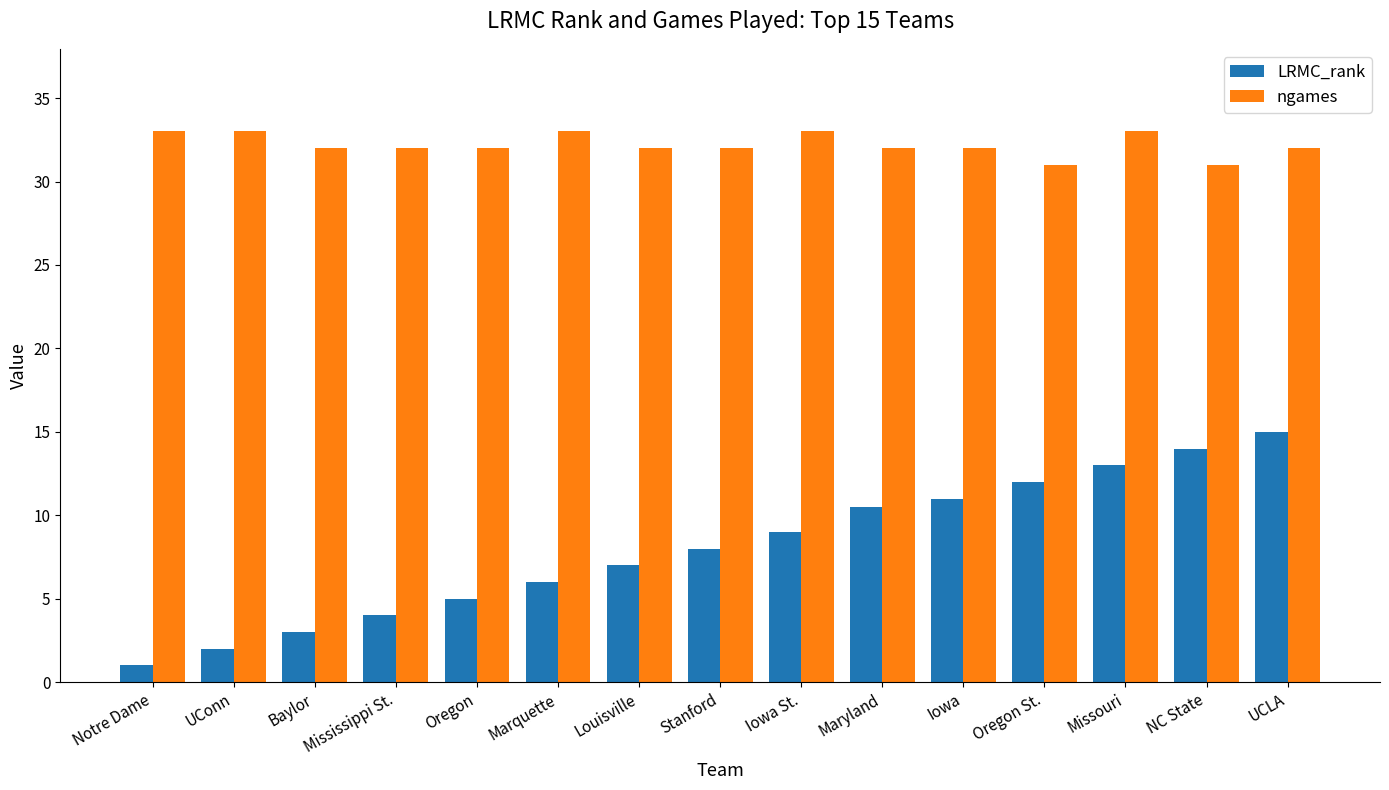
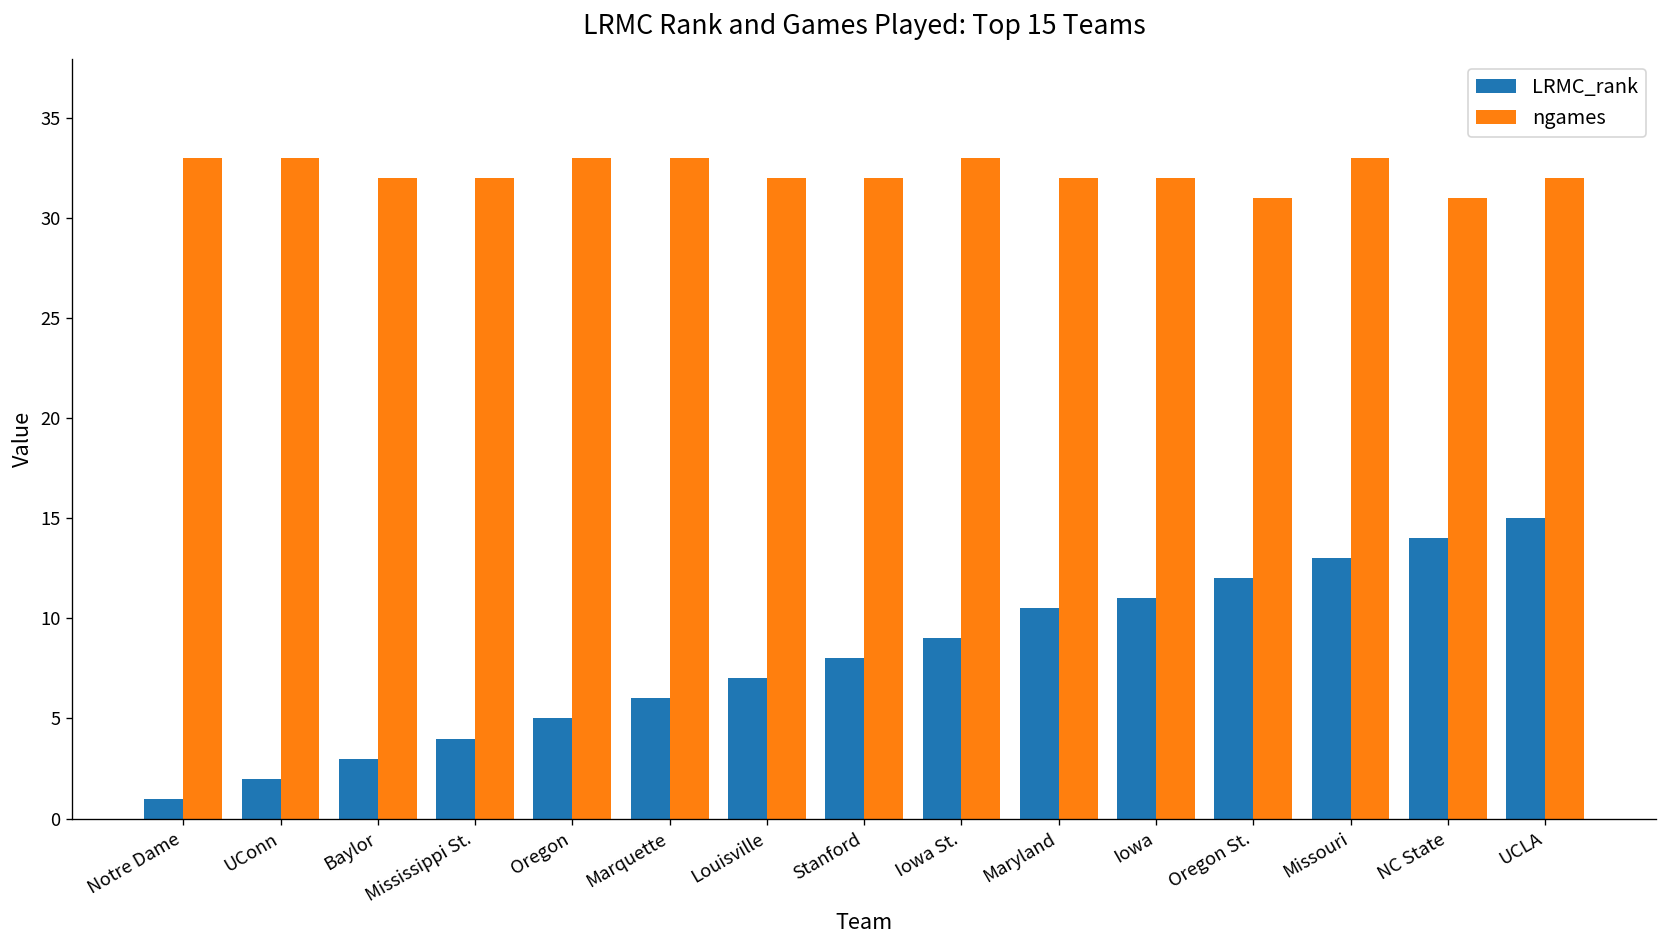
ngames, Oregon: 32 -> 33
